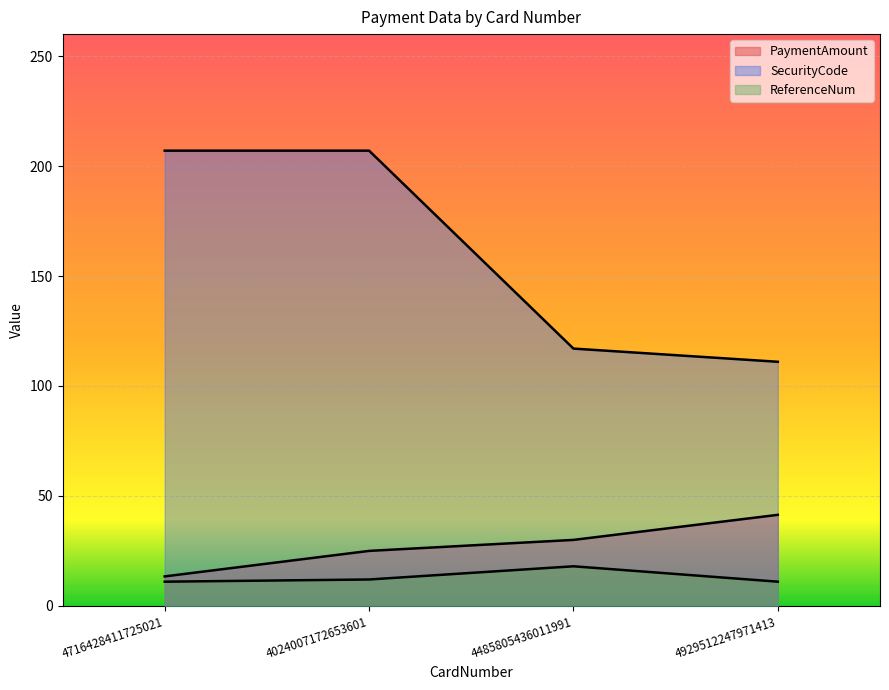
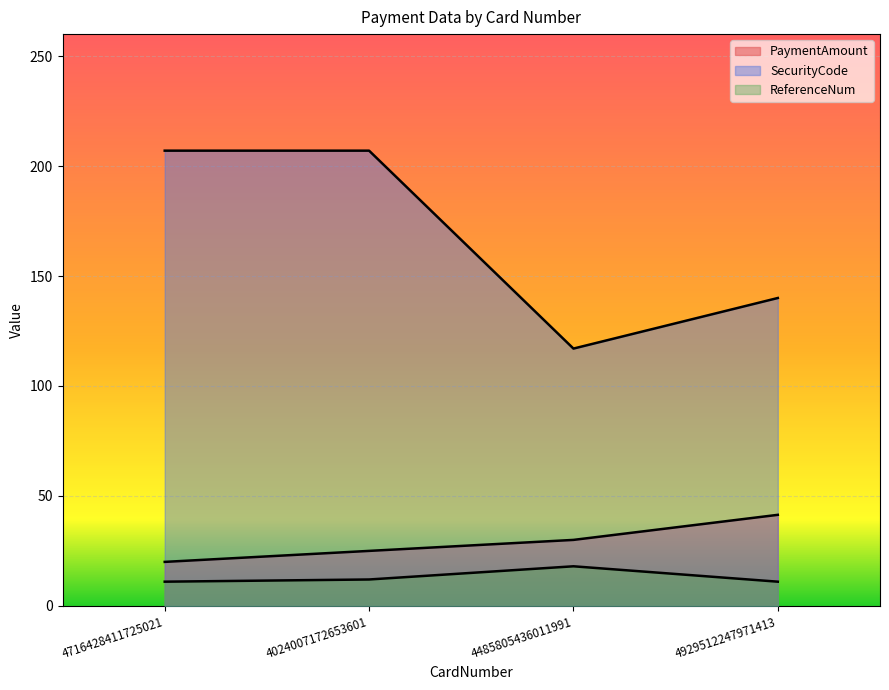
PaymentAmount, 4716428411725021: 13 -> 20
SecurityCode, 4929512247971413: 111 -> 140
